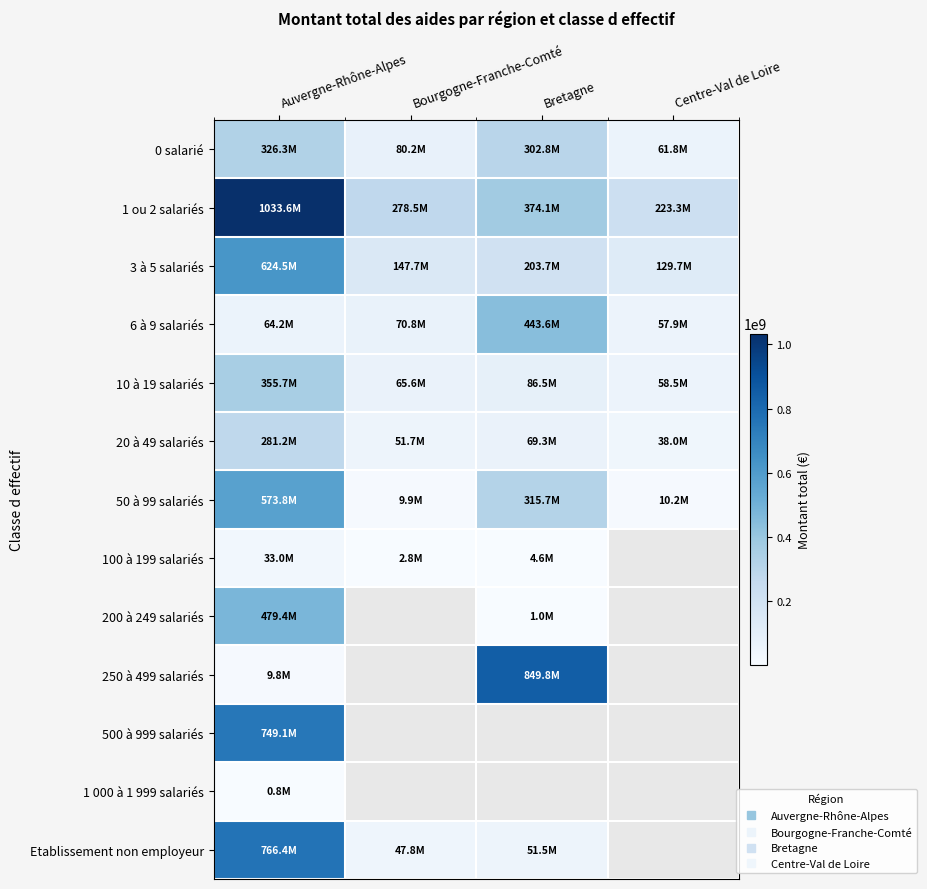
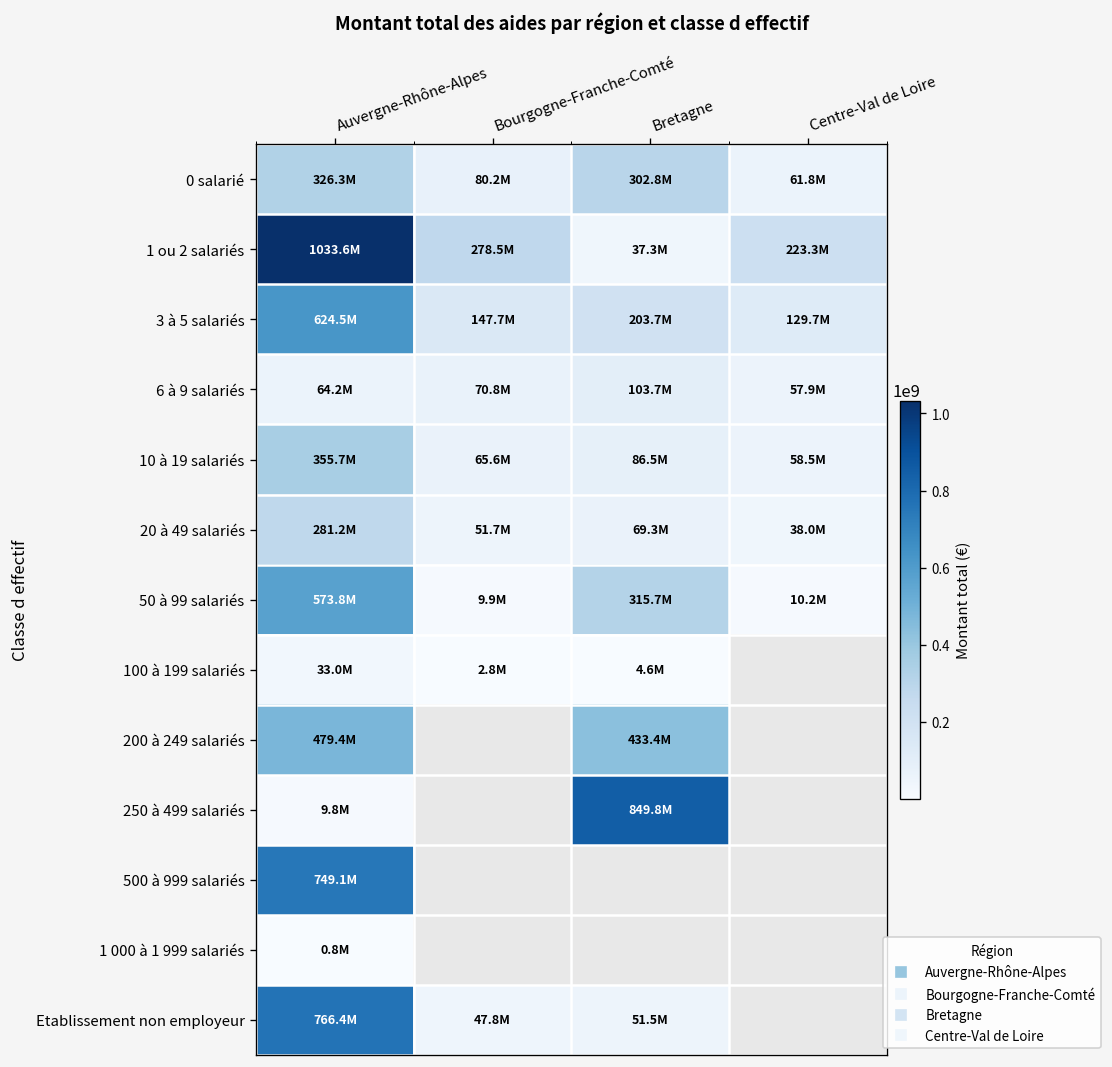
1 ou 2 salariés, Bretagne: 374.1M -> 37.3M
6 à 9 salariés, Bretagne: 443.6M -> 103.7M
200 à 249 salariés, Bretagne: 1.0M -> 433.4M
